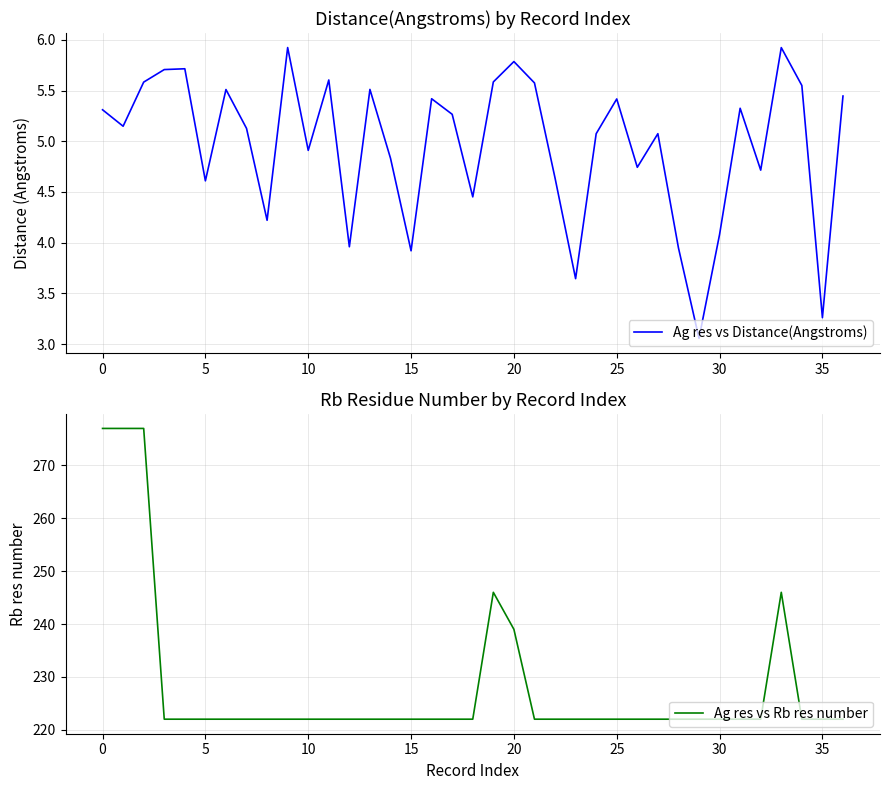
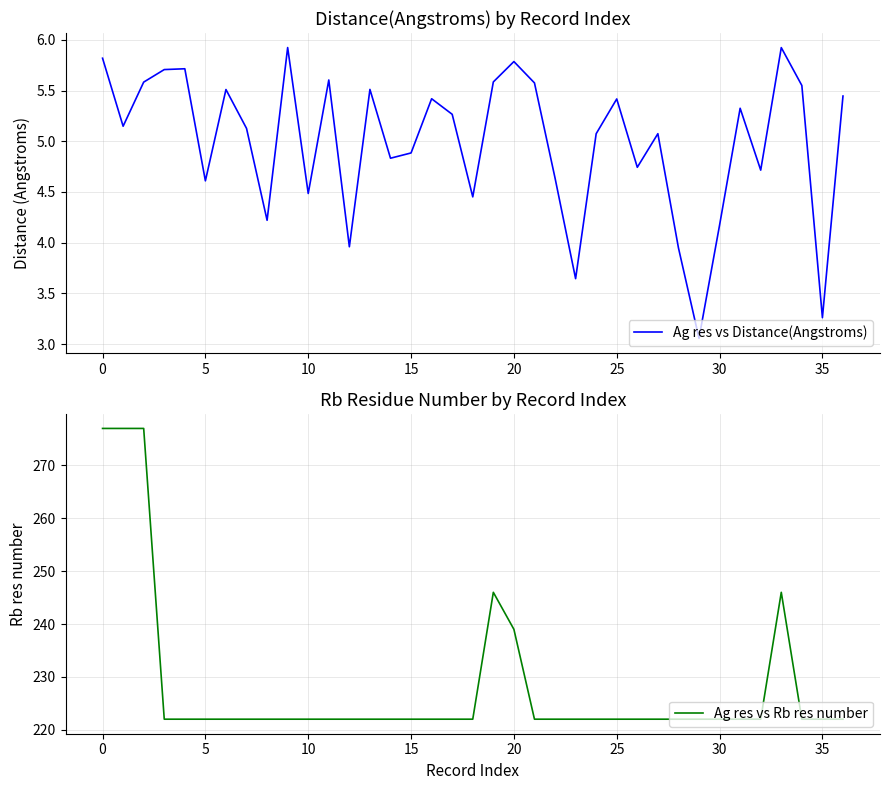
Distance(Angstroms) by Record Index, 0: 5.31 -> 5.82
Distance(Angstroms) by Record Index, 10: 4.91 -> 4.49
Distance(Angstroms) by Record Index, 15: 3.92 -> 4.88
Distance(Angstroms) by Record Index, 30: 4.08 -> 4.17
